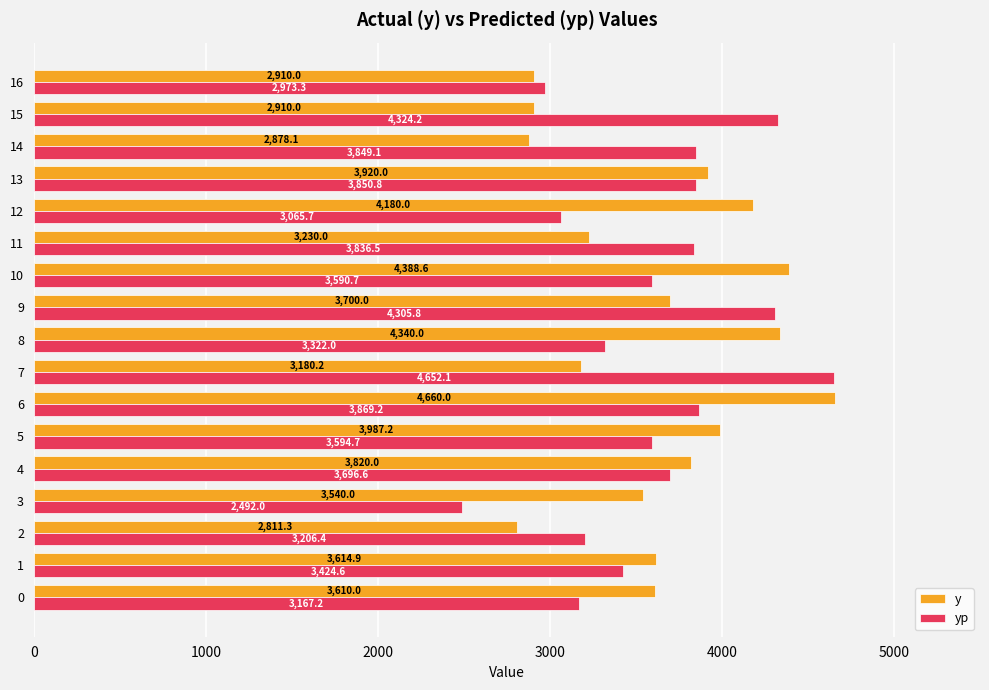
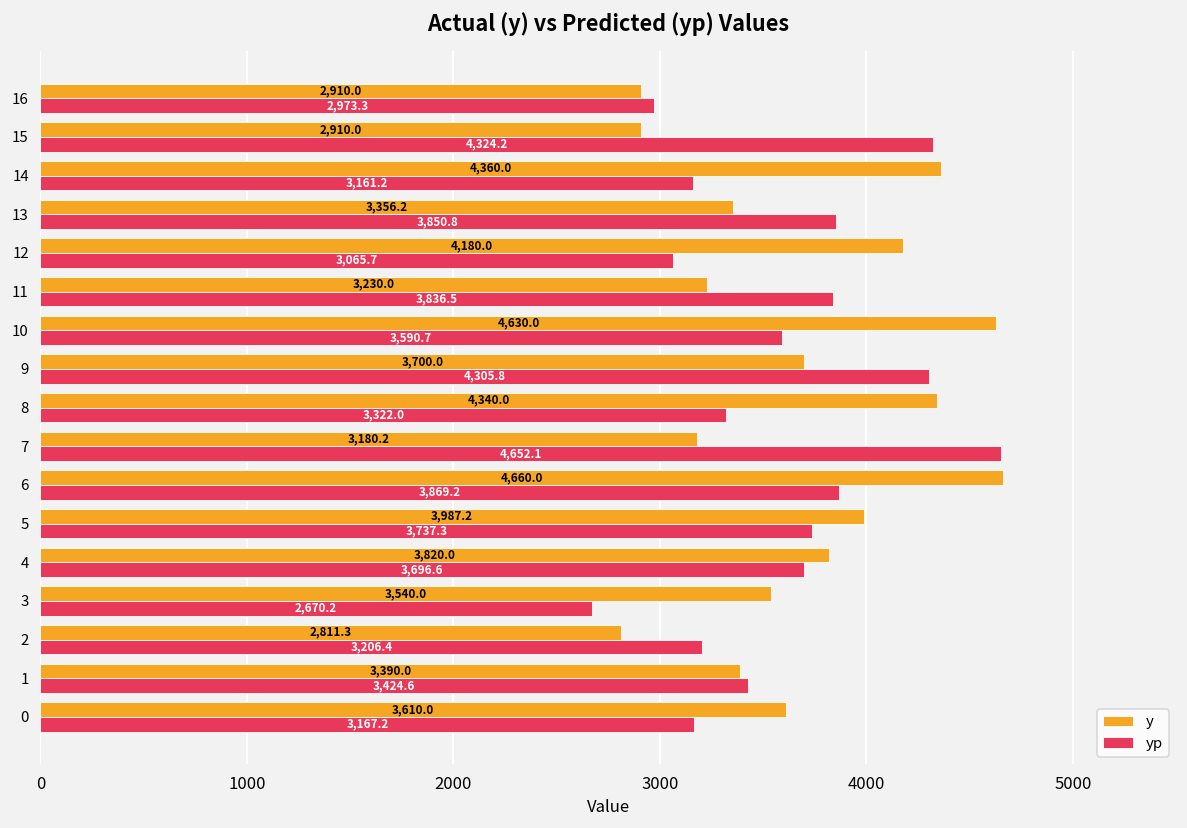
y, 14: 2,878.1 -> 4,360.0
yp, 14: 3,849.1 -> 3,161.2
y, 13: 3,920.0 -> 3,356.2
y, 10: 4,388.6 -> 4,630.0
yp, 5: 3,594.7 -> 3,737.3
yp, 3: 2,492.0 -> 2,670.2
y, 1: 3,614.9 -> 3,390.0
